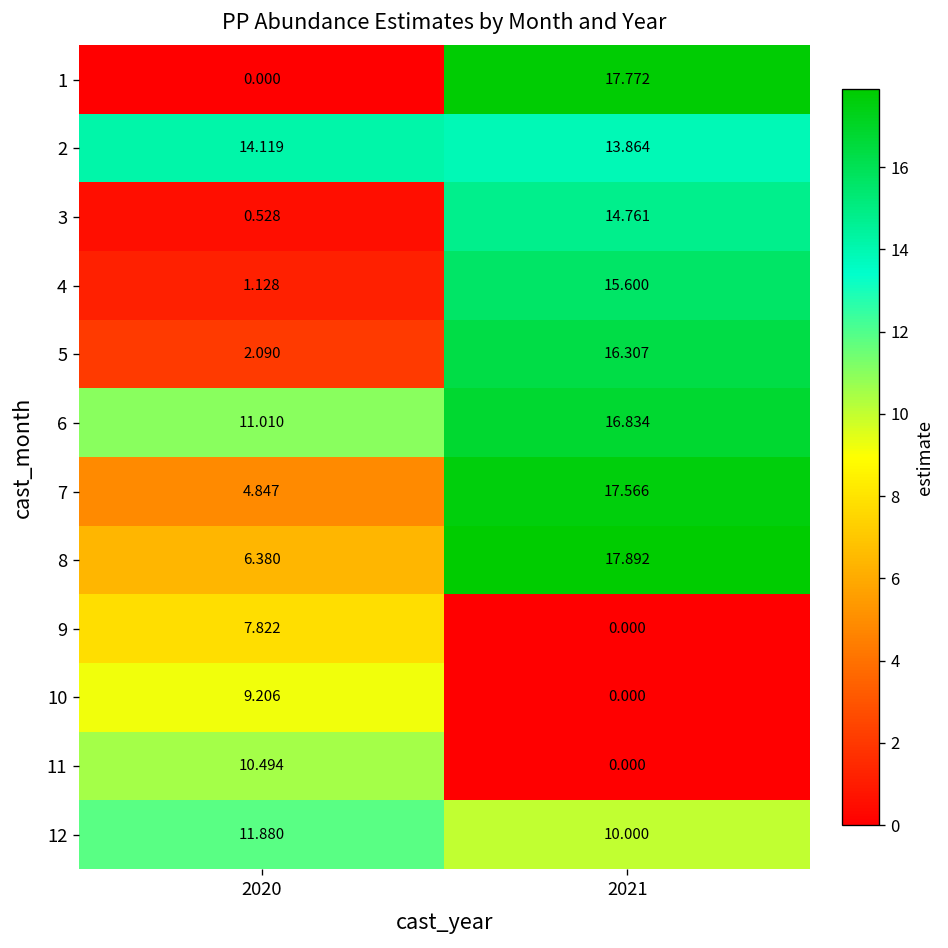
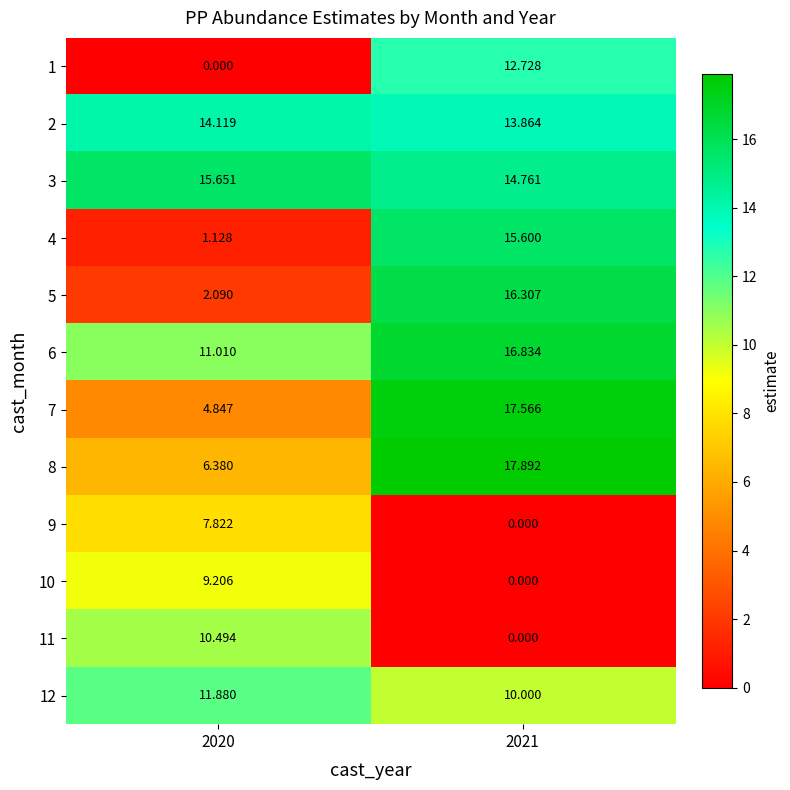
1, 2021: 17.772 -> 12.728
3, 2020: 0.528 -> 15.651
